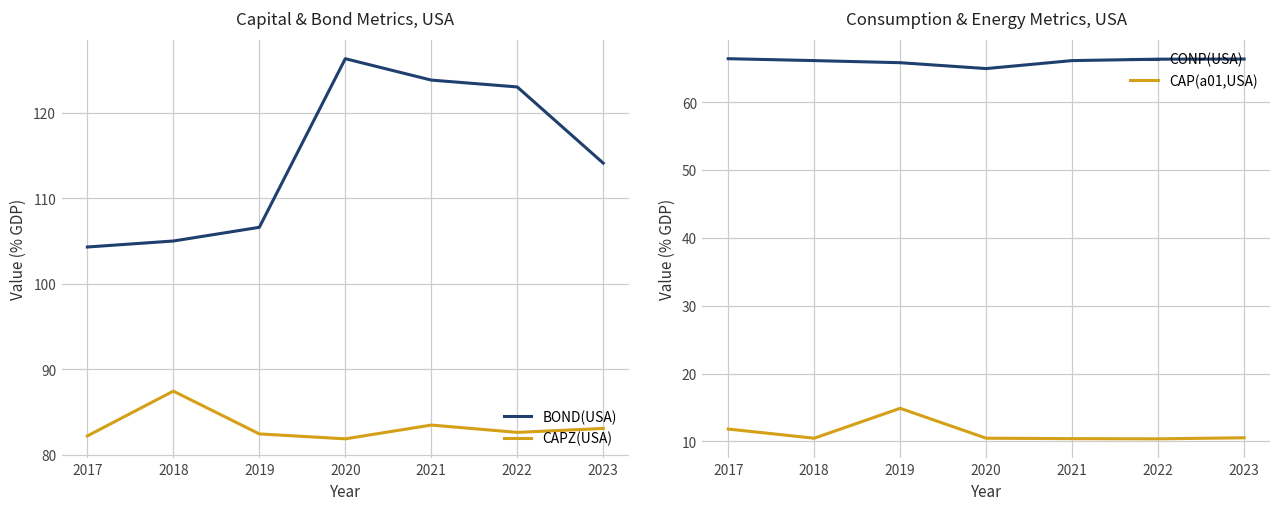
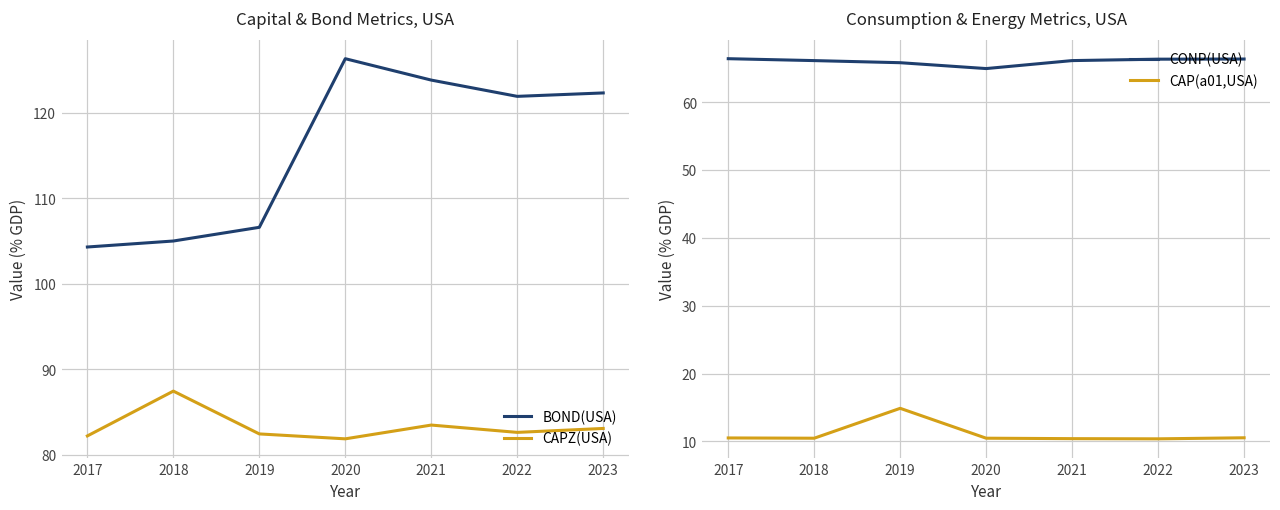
Capital & Bond Metrics, USA, BOND(USA), 2022: 123 -> 122
Capital & Bond Metrics, USA, BOND(USA), 2023: 114 -> 122
Consumption & Energy Metrics, USA, CAP(a01,USA), 2017: 12 -> 11
